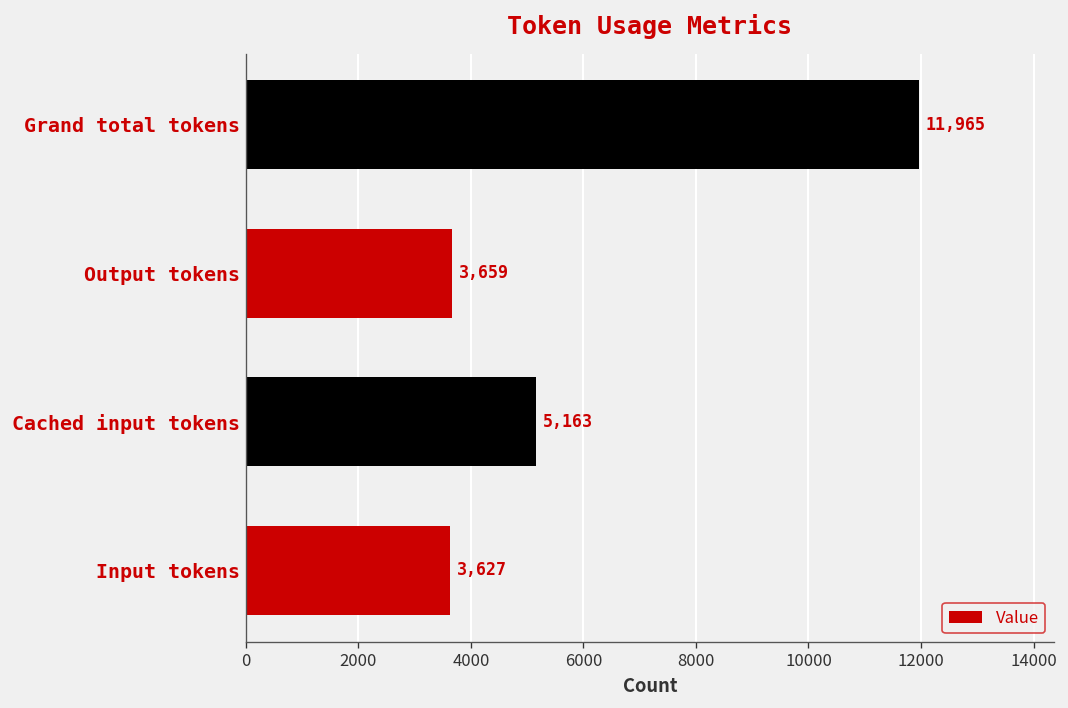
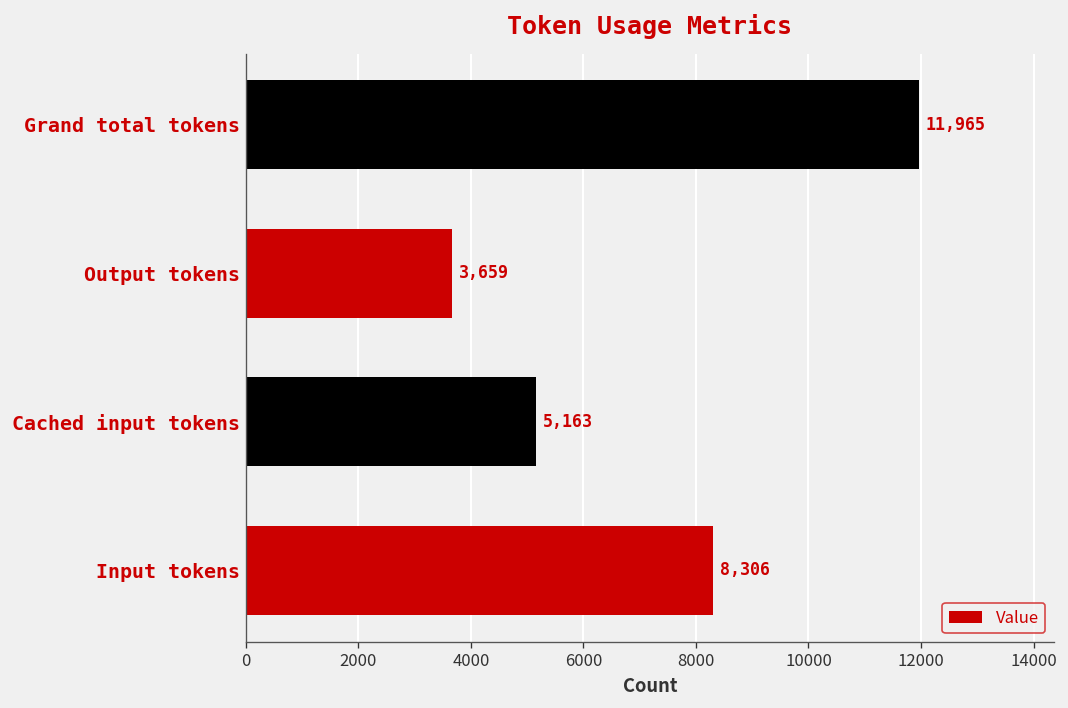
Input tokens: 3,627 -> 8,306
